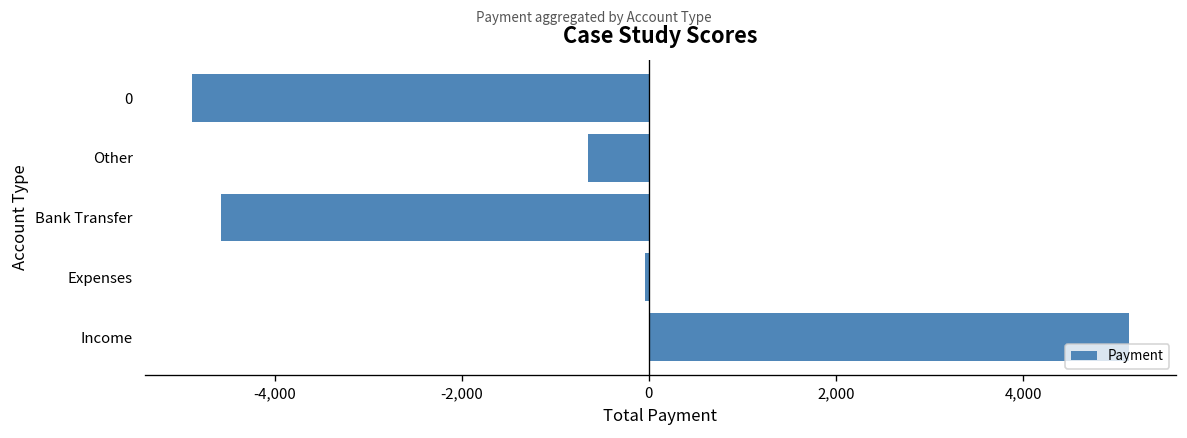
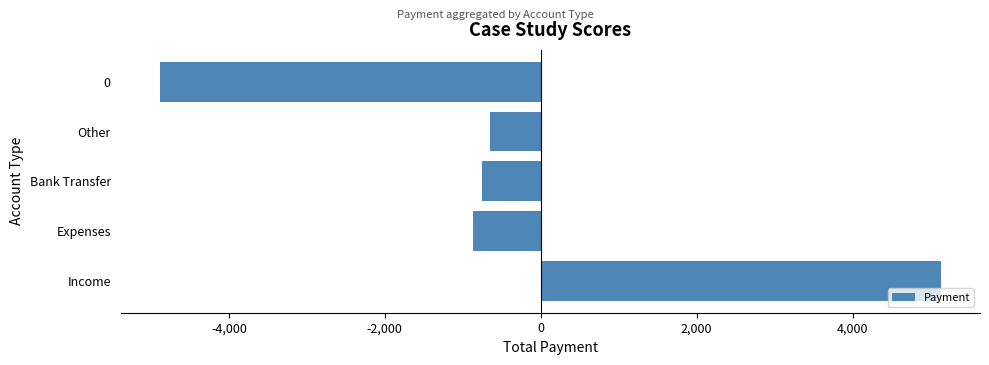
Bank Transfer: -4,600 -> -800
Expenses: 0 -> -900
